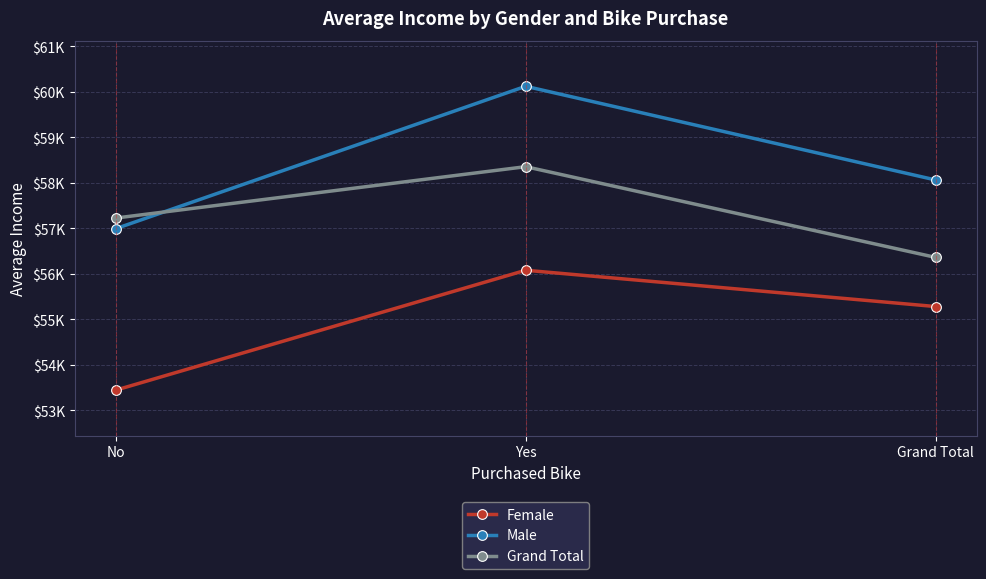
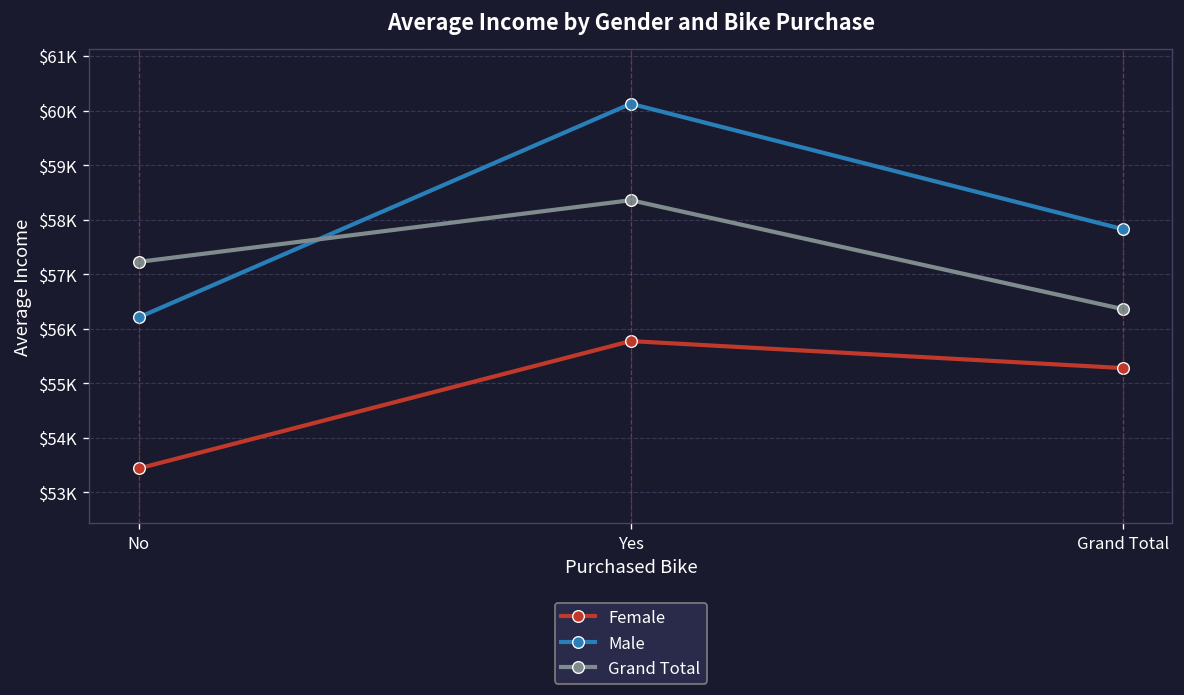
Male, No: $57000 -> $56200
Female, Yes: $56100 -> $55800
Male, Grand Total: $58100 -> $57800
